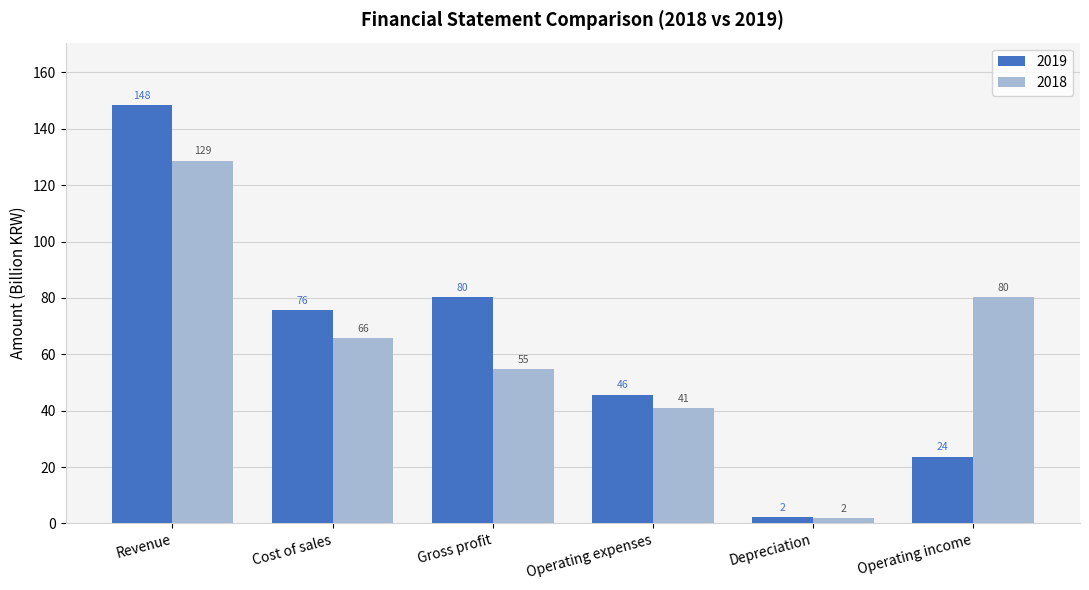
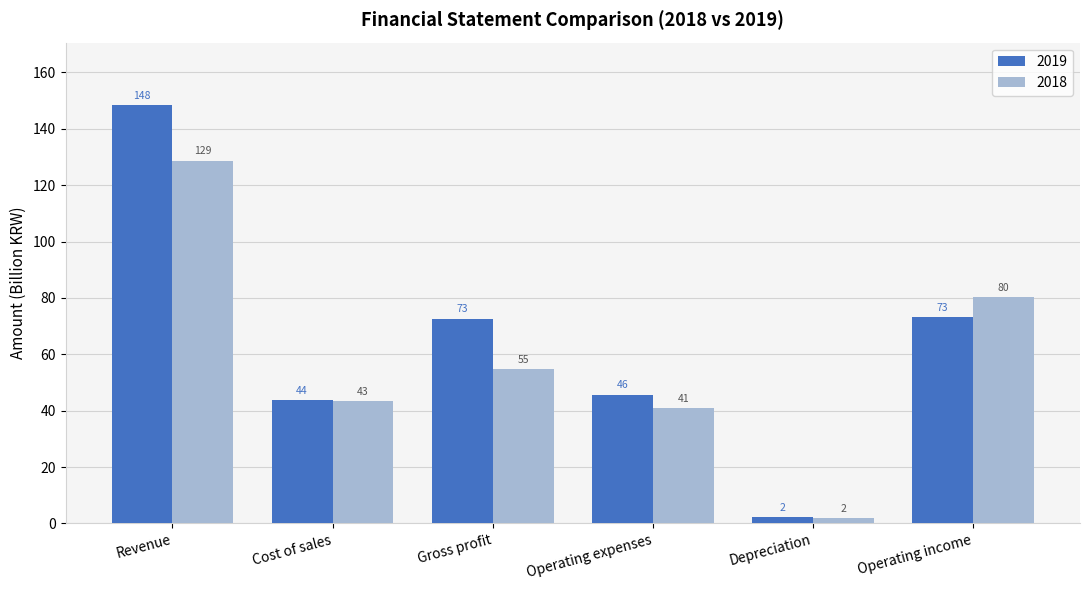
2019, Cost of sales: 76 -> 44
2018, Cost of sales: 66 -> 43
2019, Gross profit: 80 -> 73
2019, Operating income: 24 -> 73
